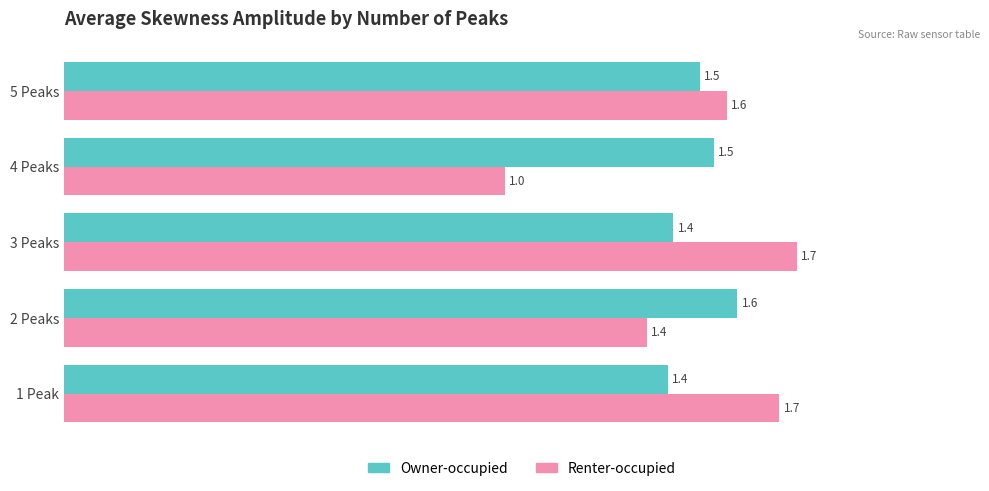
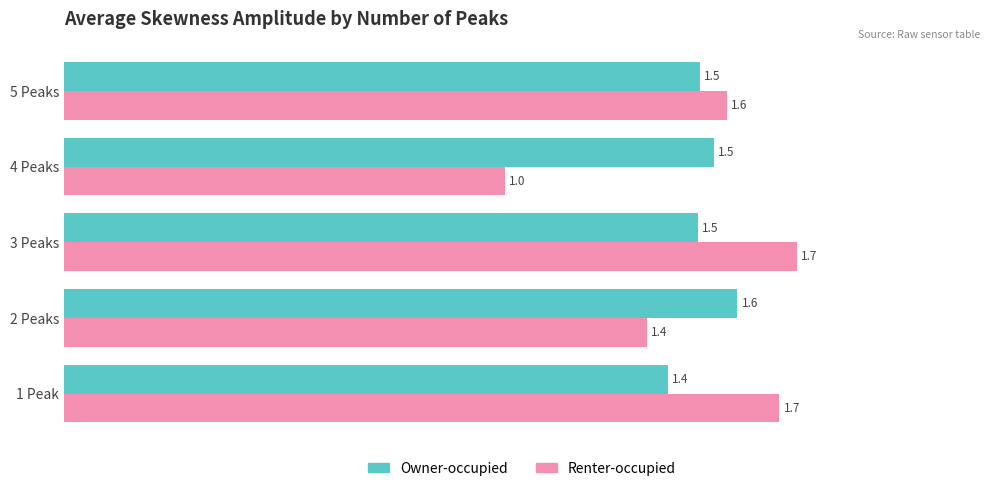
Owner-occupied, 3 Peaks: 1.4 -> 1.5
